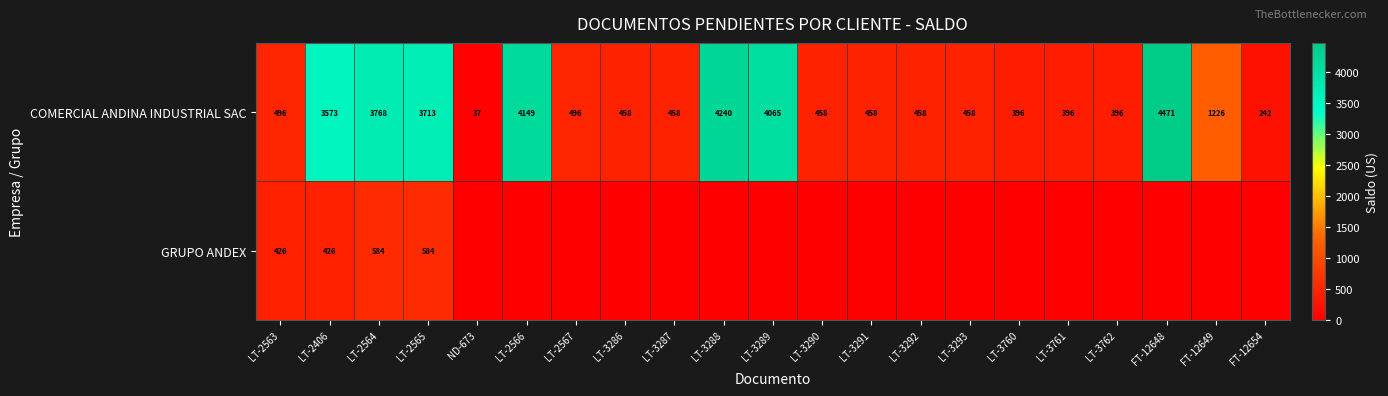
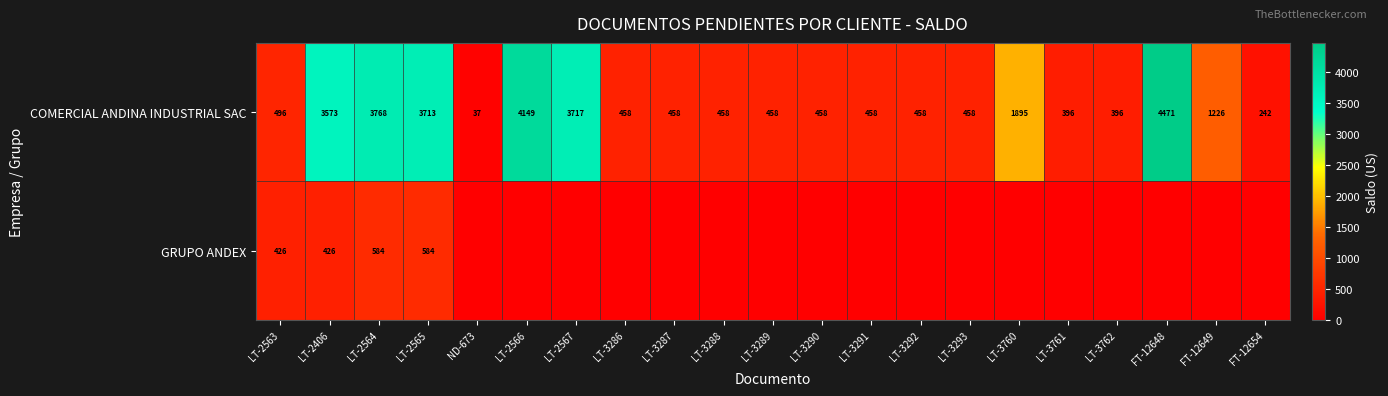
COMERCIAL ANDINA INDUSTRIAL SAC, LT-2567: 496 -> 3717
COMERCIAL ANDINA INDUSTRIAL SAC, LT-3288: 4240 -> 458
COMERCIAL ANDINA INDUSTRIAL SAC, LT-3289: 4065 -> 458
COMERCIAL ANDINA INDUSTRIAL SAC, LT-3760: 396 -> 1895
